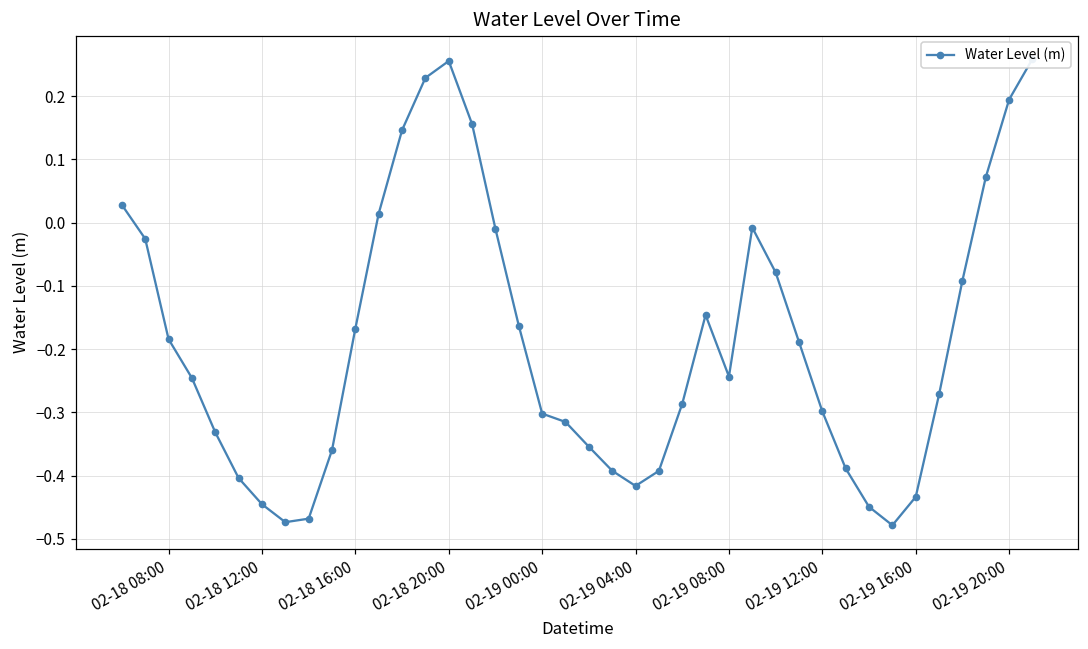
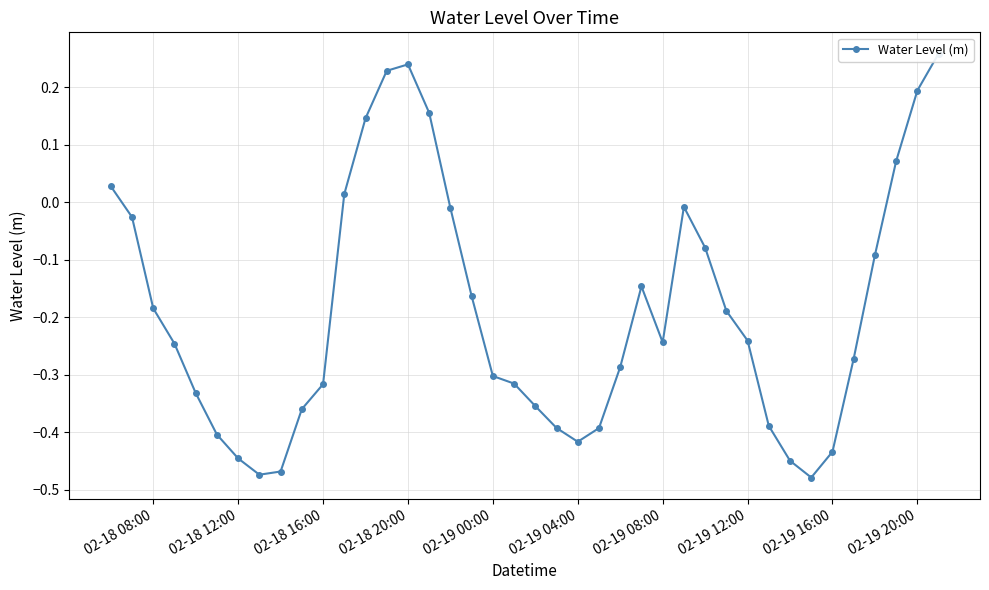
02-18 16:00: -0.17 -> -0.32
02-18 20:00: 0.26 -> 0.24
02-19 12:00: -0.30 -> -0.24
